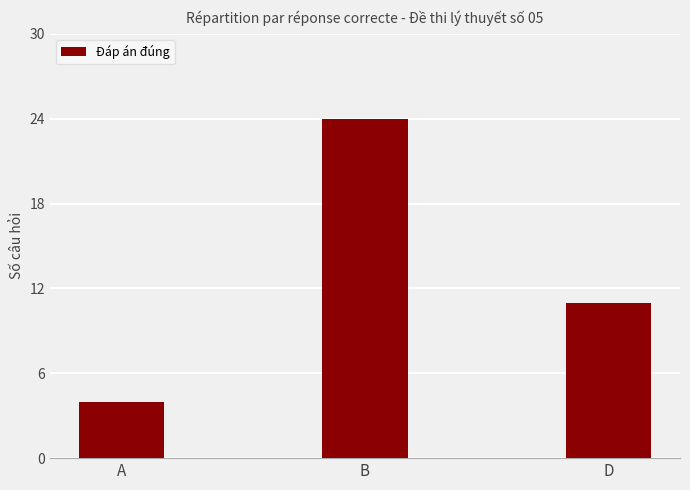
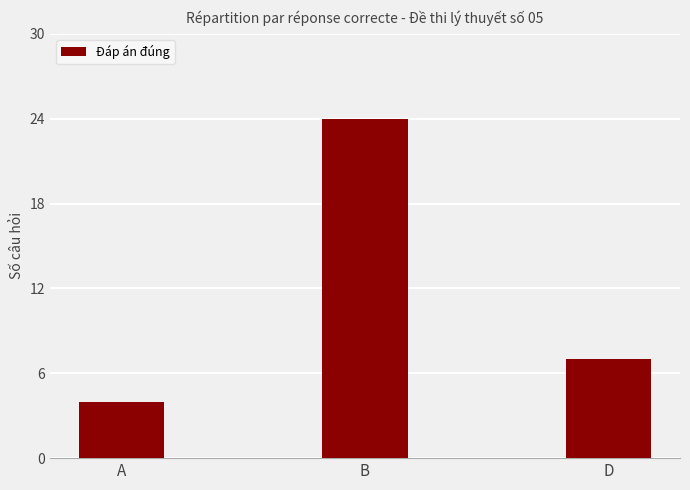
D: 11 -> 7
